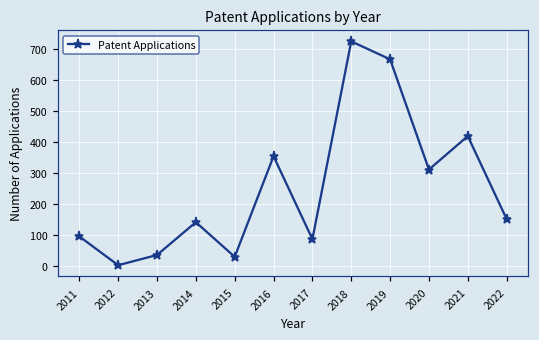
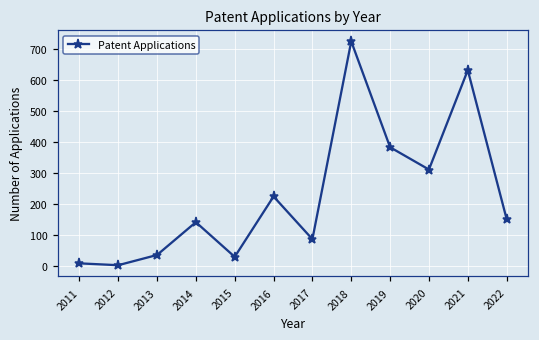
2011: 100 -> 10
2016: 350 -> 220
2019: 670 -> 380
2021: 420 -> 630
